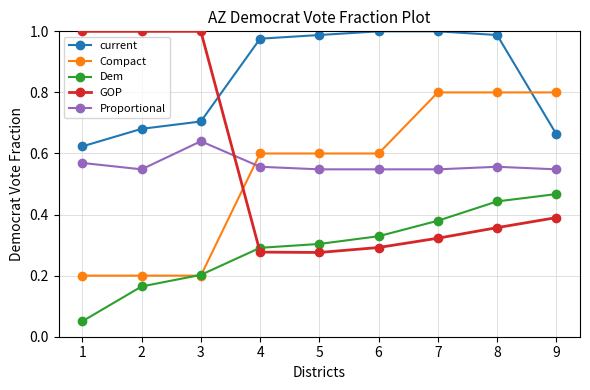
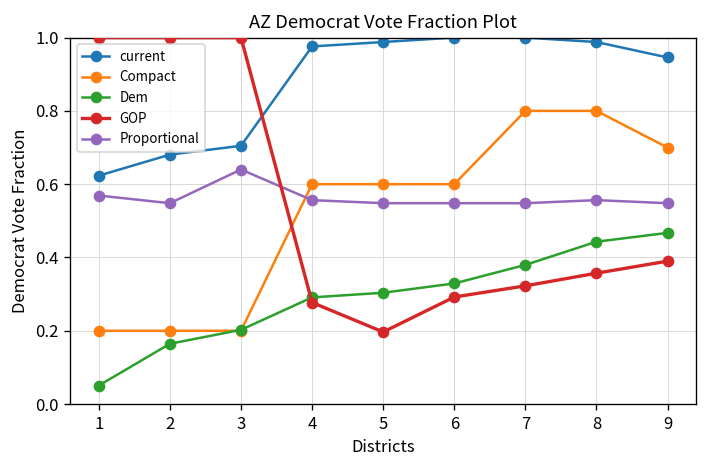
GOP, 5: 0.28 -> 0.20
current, 9: 0.66 -> 0.95
Compact, 9: 0.8 -> 0.7
